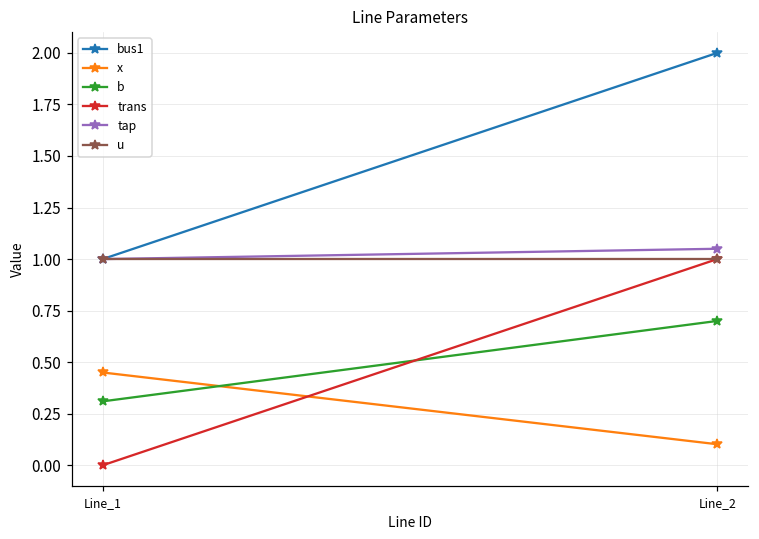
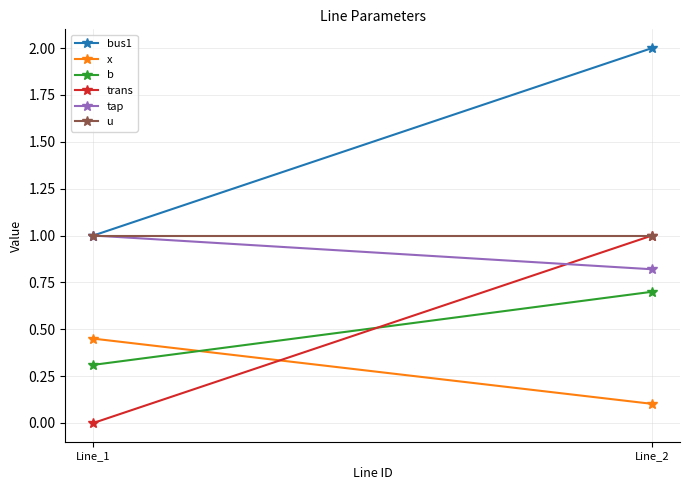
tap, Line_2: 1.05 -> 0.82
